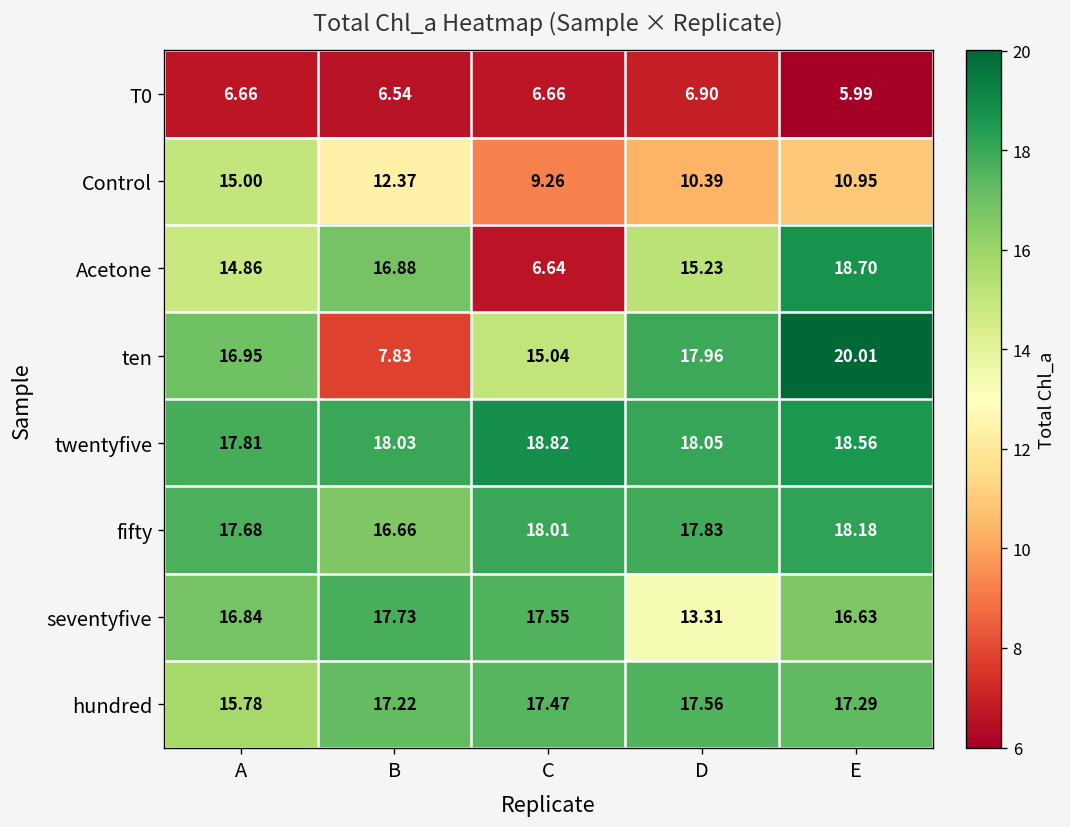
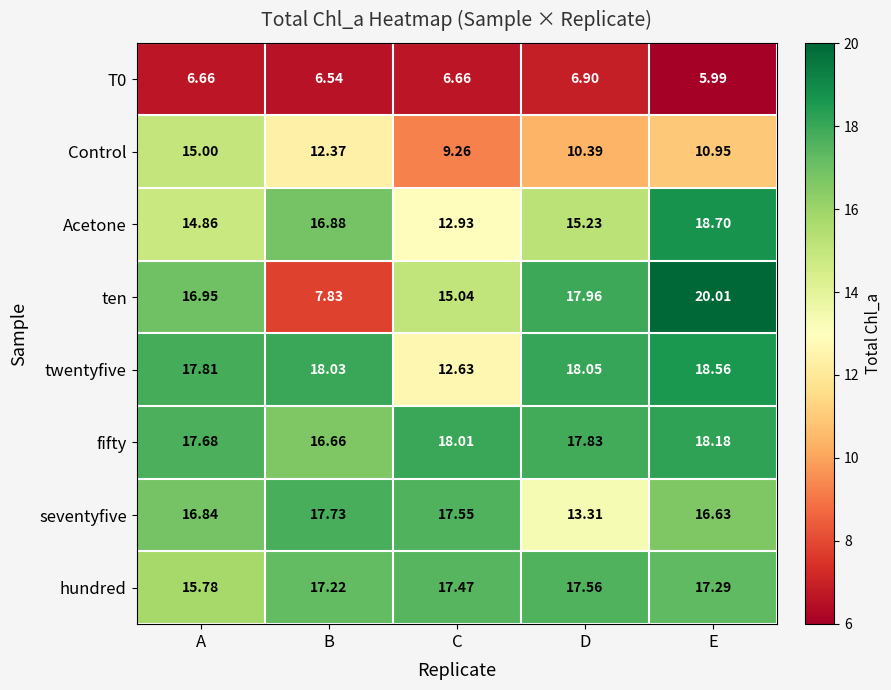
Acetone, C: 6.64 -> 12.93
twentyfive, C: 18.82 -> 12.63
